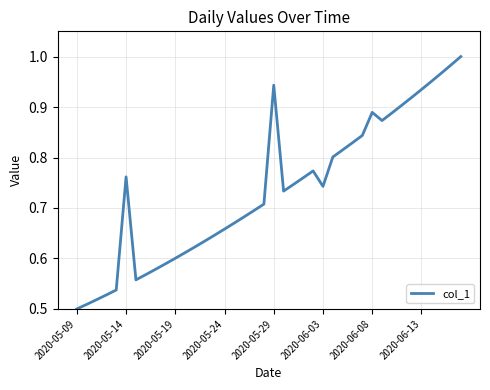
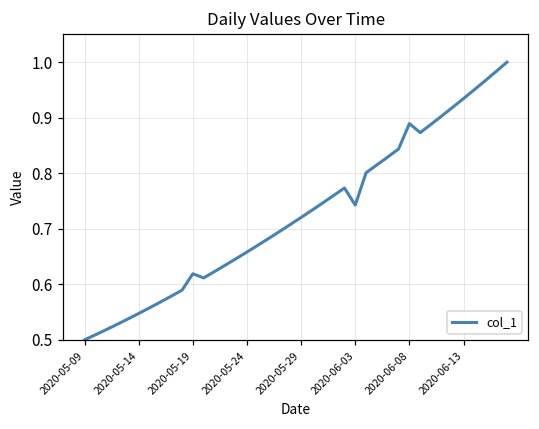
2020-05-14: 0.76 -> 0.55
2020-05-19: 0.60 -> 0.62
2020-05-29: 0.94 -> 0.72
